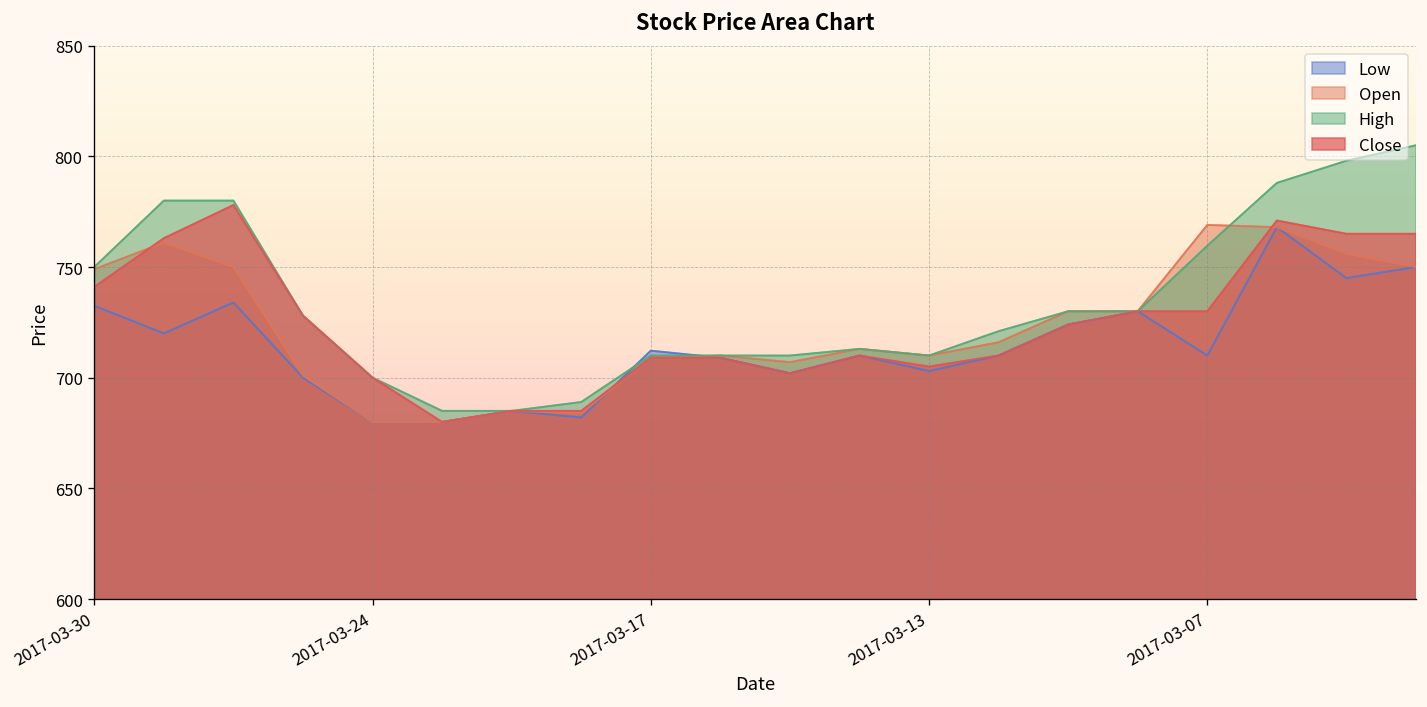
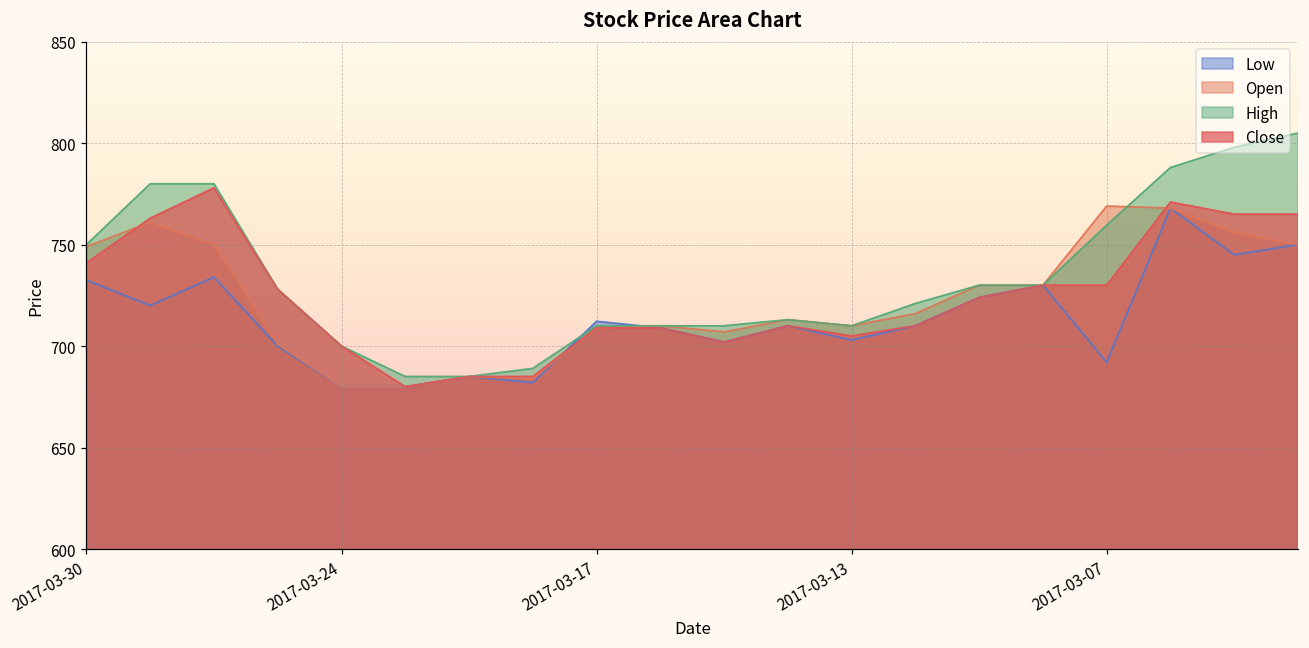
Low, 2017-03-07: 710 -> 692
